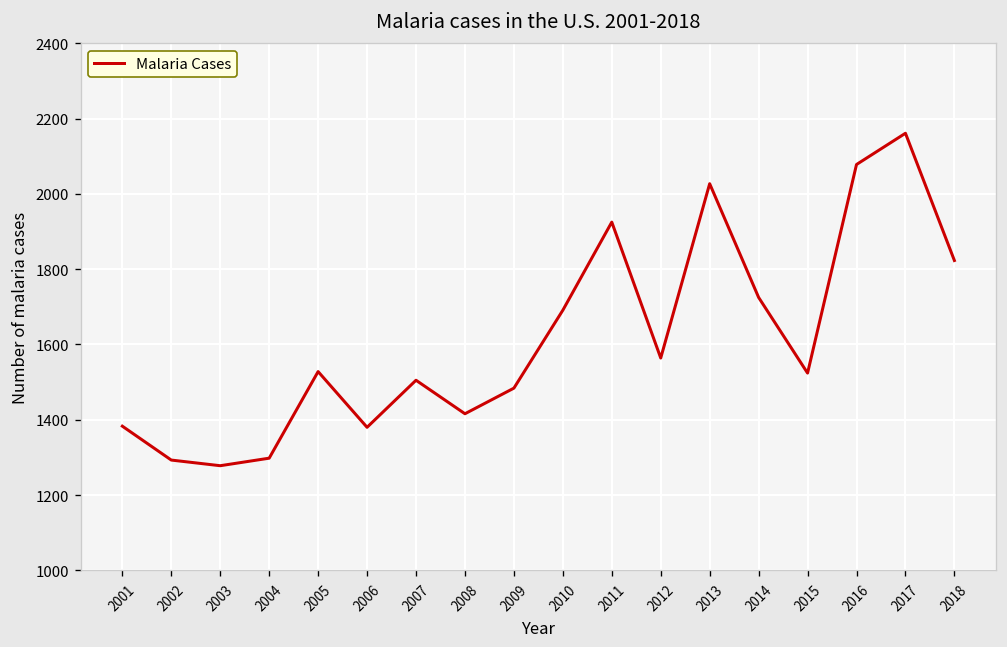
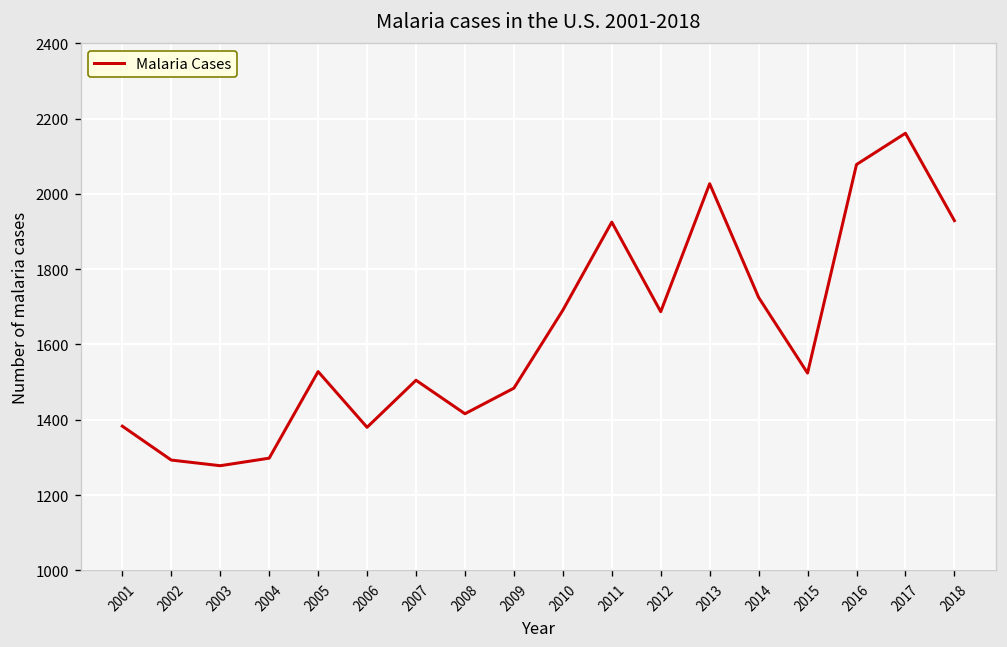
2012: 1560 -> 1690
2018: 1820 -> 1930
